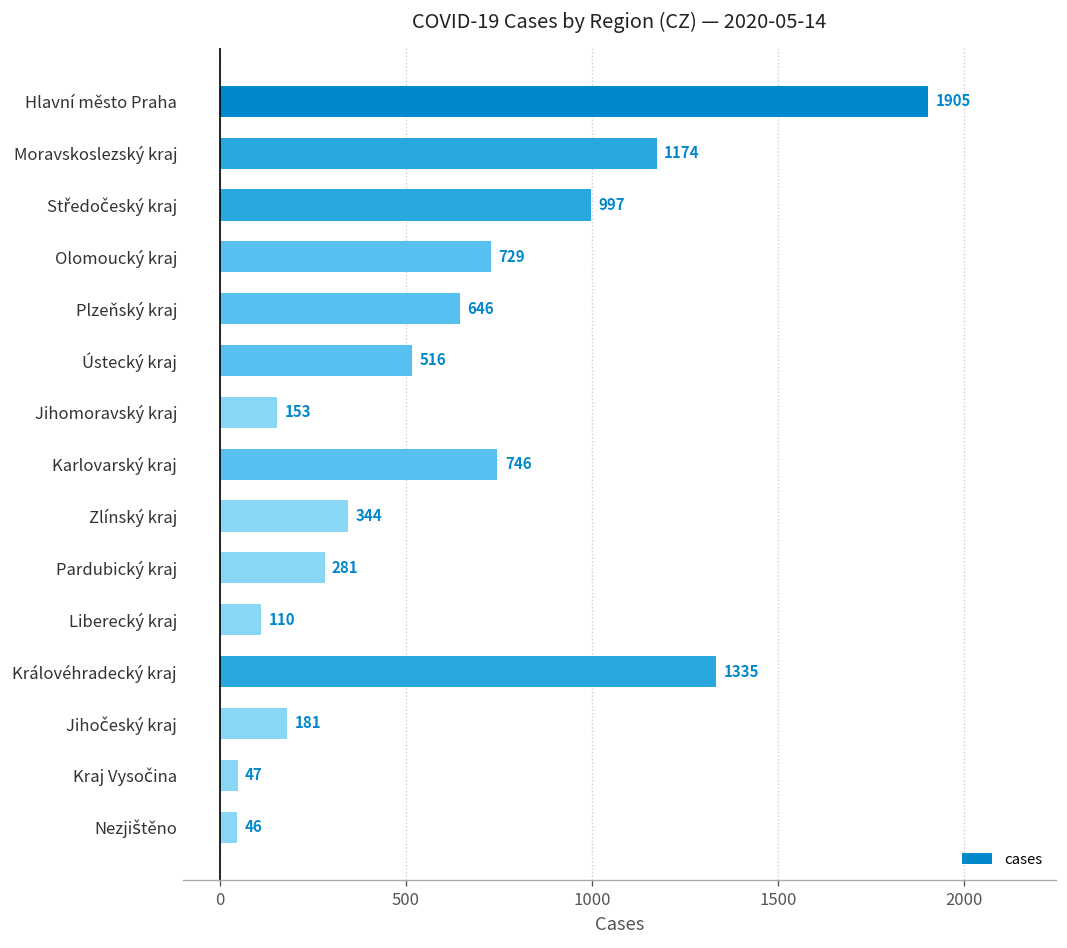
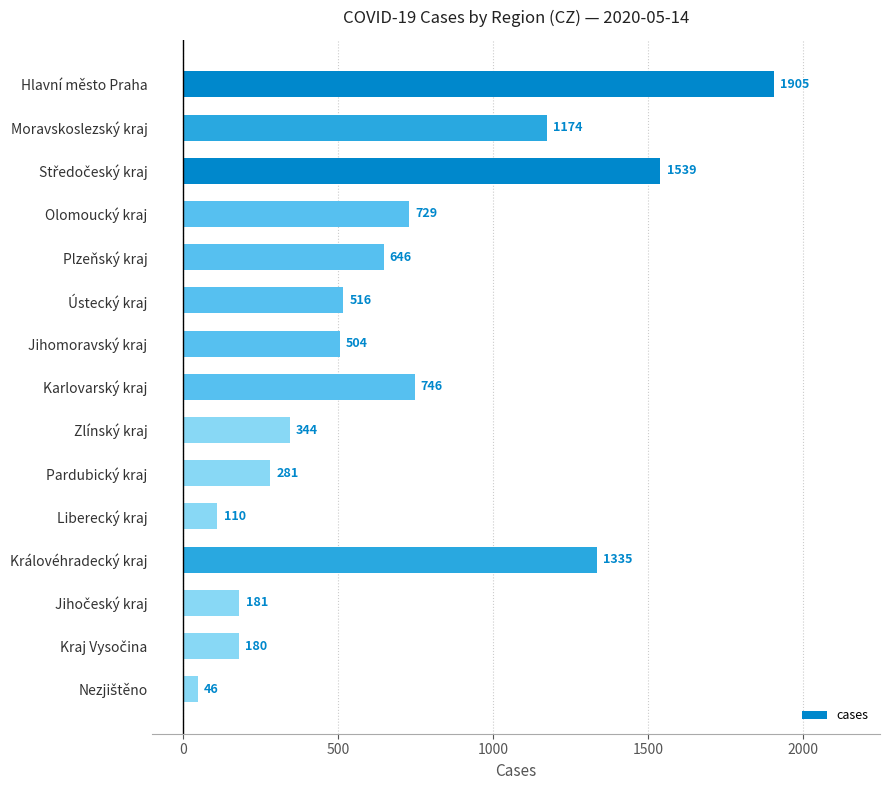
Středočeský kraj: 997 -> 1539
Jihomoravský kraj: 153 -> 504
Kraj Vysočina: 47 -> 180
